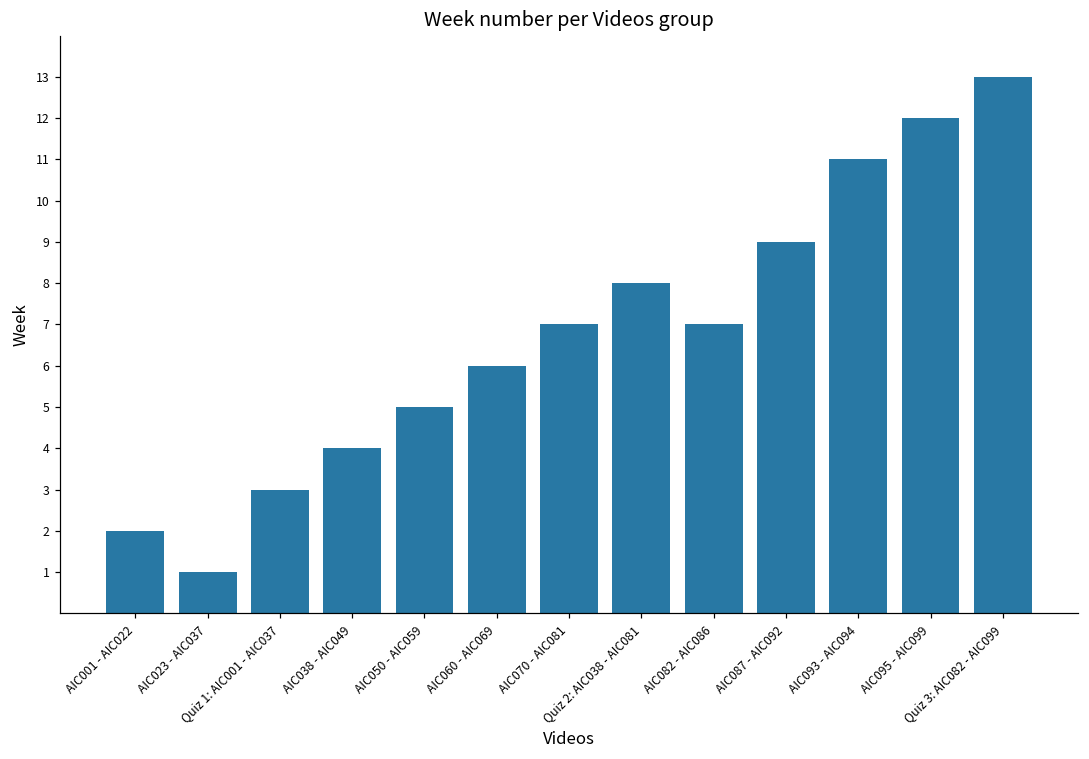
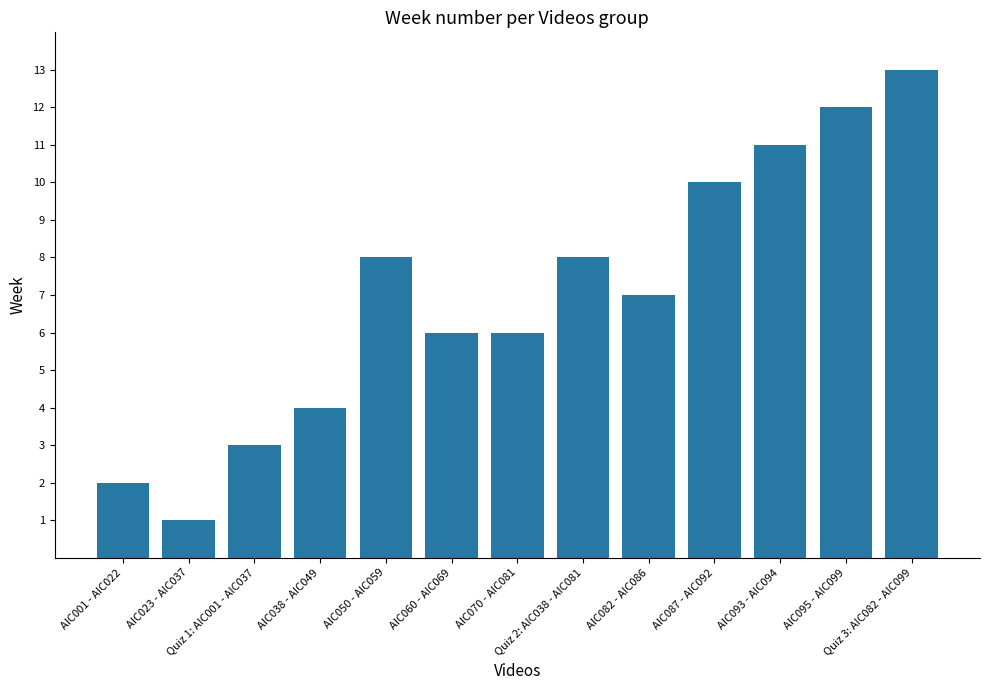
AIC050 - AIC059: 5 -> 8
AIC070 - AIC081: 7 -> 6
AIC087 - AIC092: 9 -> 10
